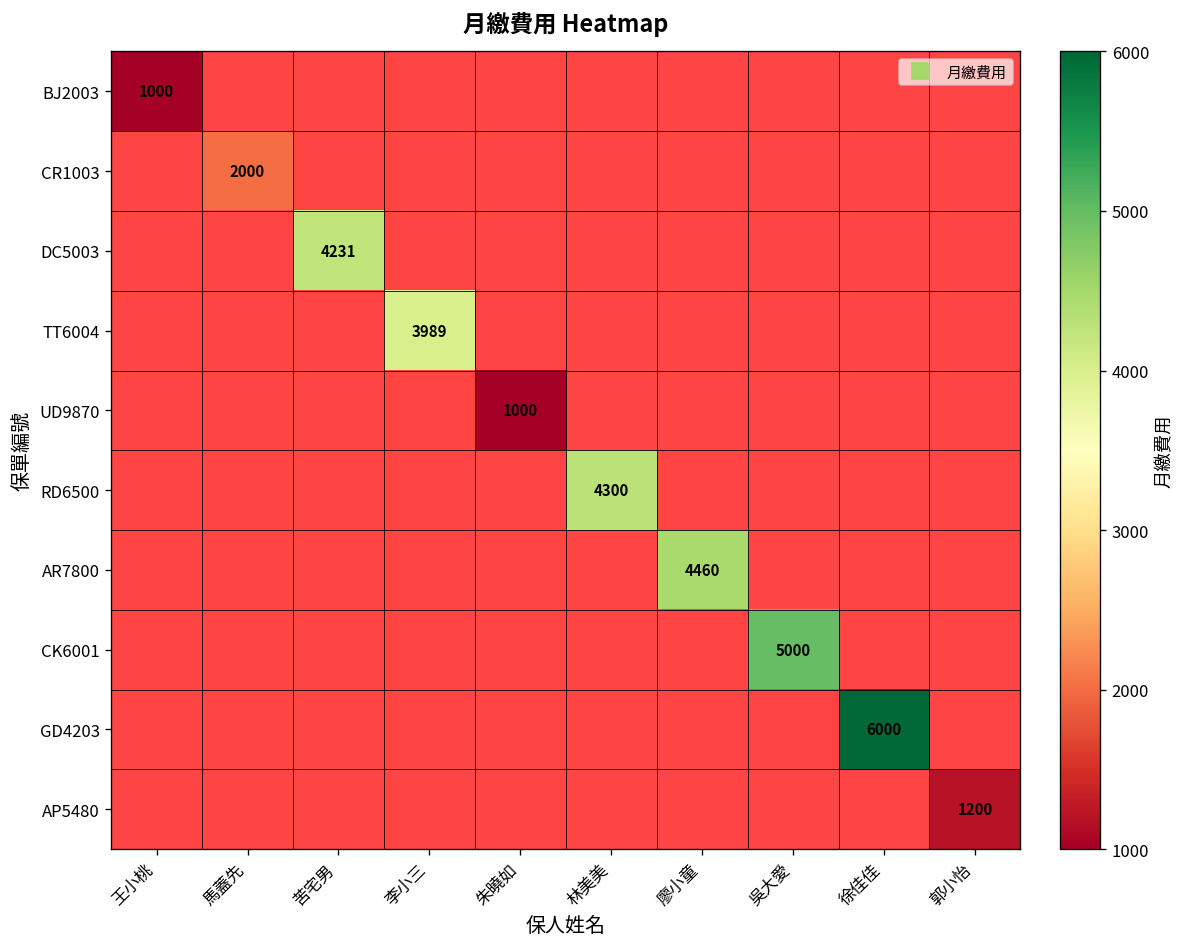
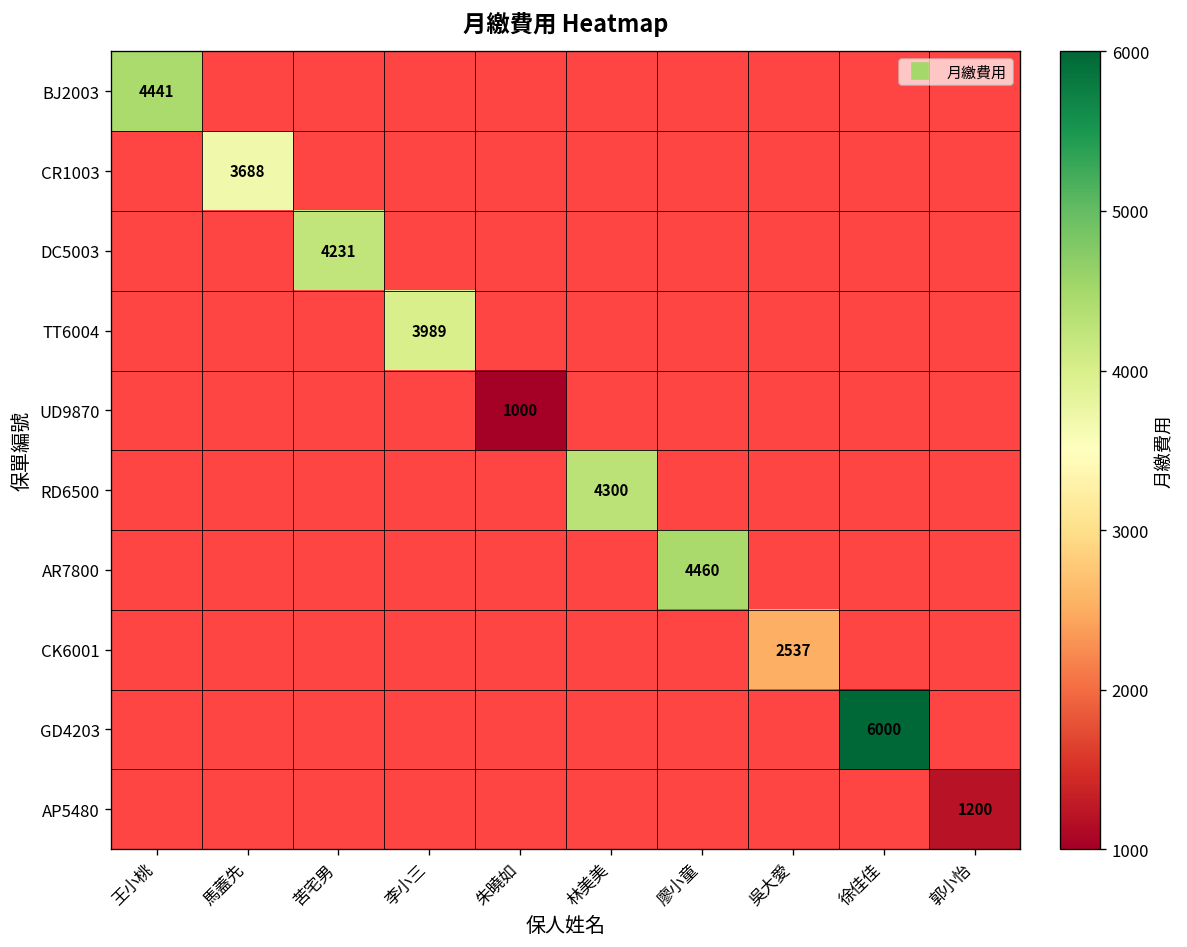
BJ2003, 王小桃: 1000 -> 4441
CR1003, 馬蓋先: 2000 -> 3688
CK6001, 吳大愛: 5000 -> 2537
